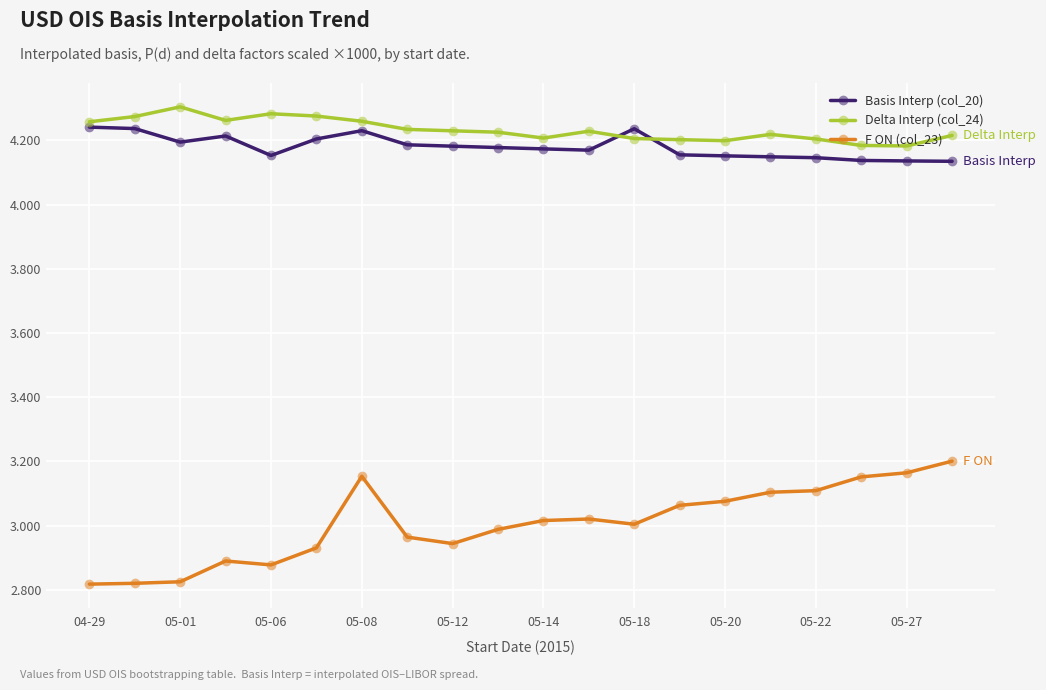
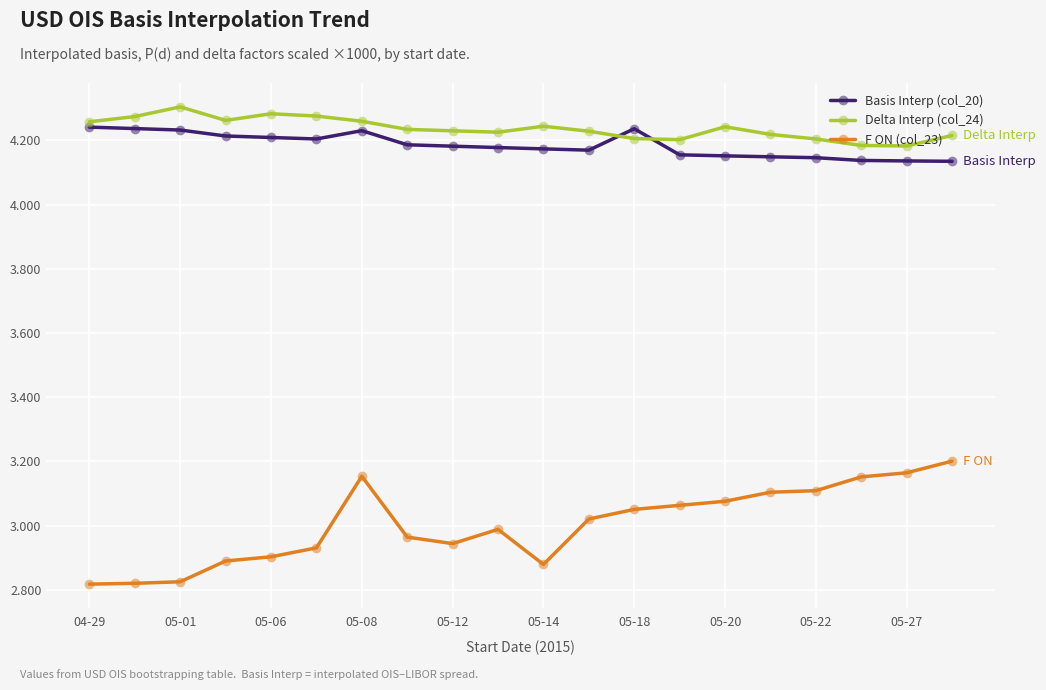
Basis Interp (col_20), 05-01: 4.19 -> 4.23
Basis Interp (col_20), 05-06: 4.15 -> 4.21
F ON (col_23), 05-06: 2.88 -> 2.90
Delta Interp (col_24), 05-14: 4.21 -> 4.24
F ON (col_23), 05-14: 3.02 -> 2.88
F ON (col_23), 05-18: 3.00 -> 3.05
Delta Interp (col_24), 05-20: 4.20 -> 4.24
